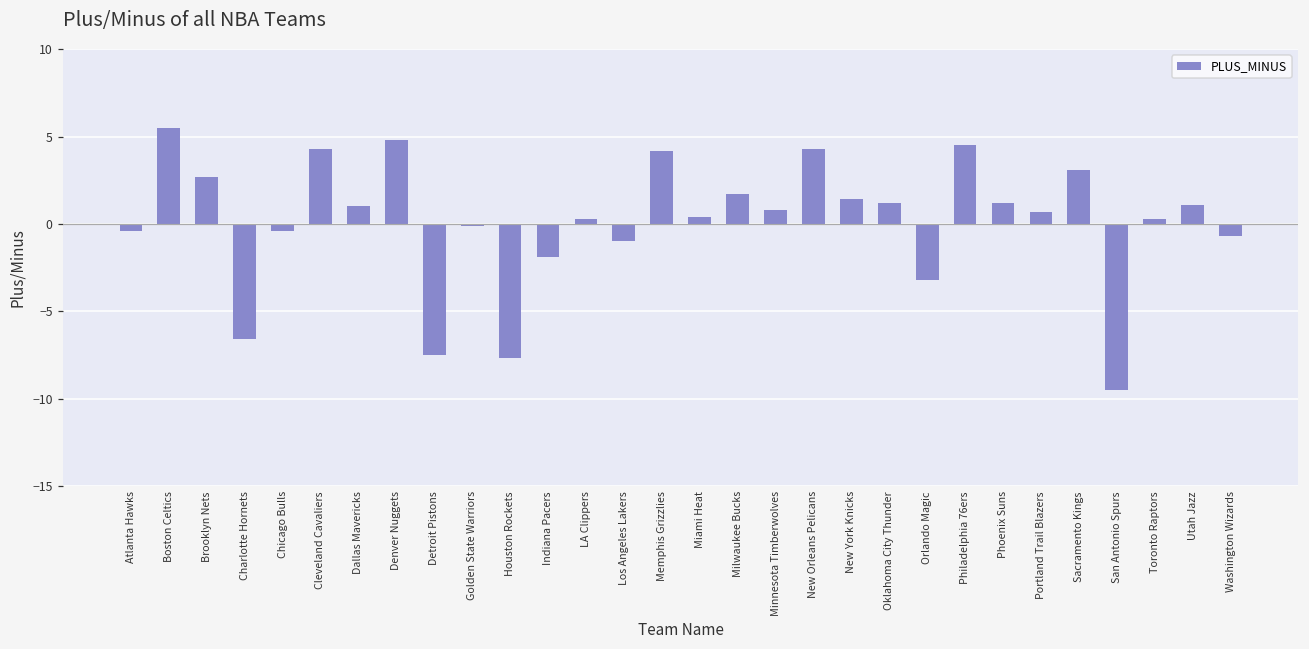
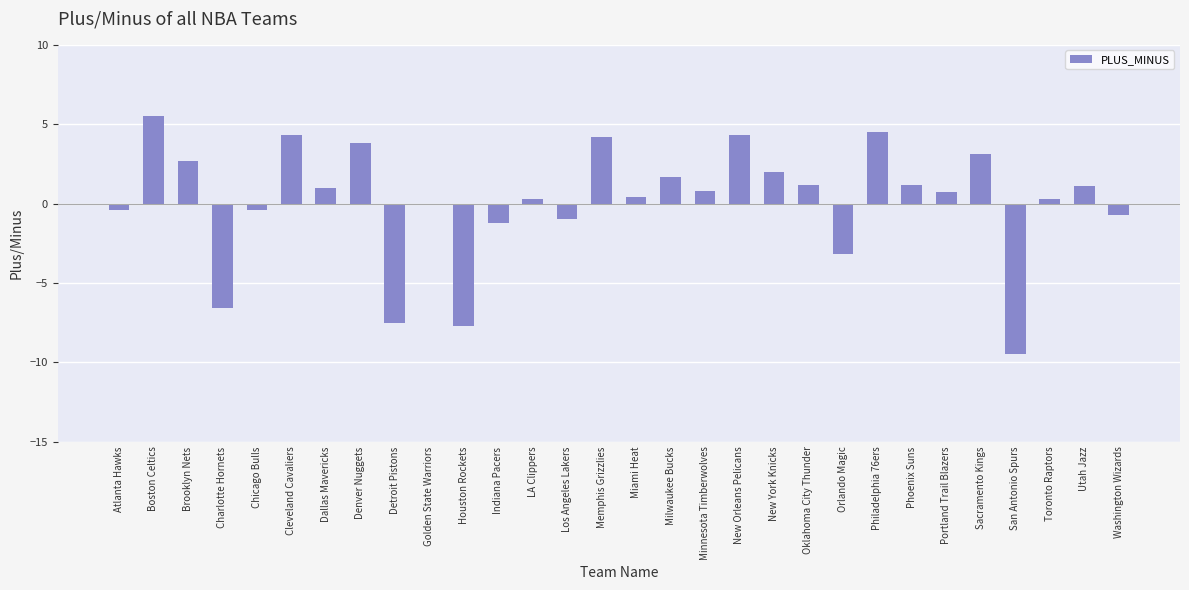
Denver Nuggets: 4.8 -> 3.8
Indiana Pacers: -1.9 -> -1.2
New York Knicks: 1.4 -> 2.0
